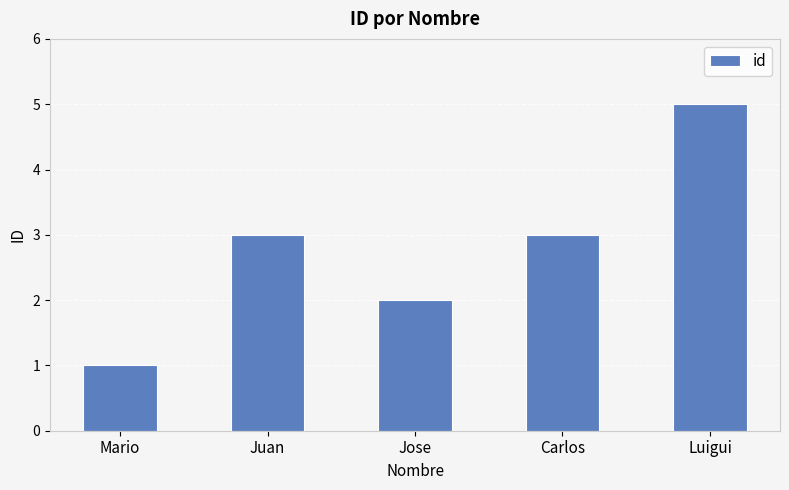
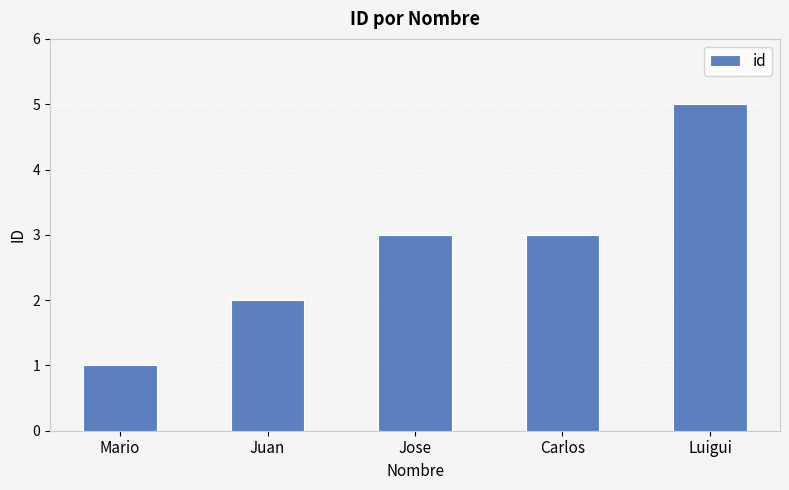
Juan: 3 -> 2
Jose: 2 -> 3
